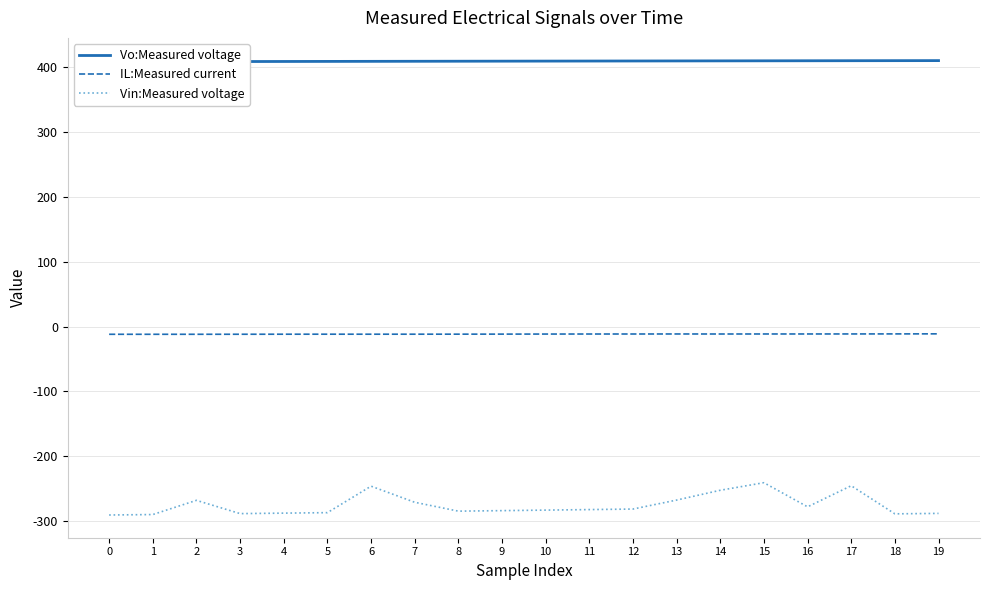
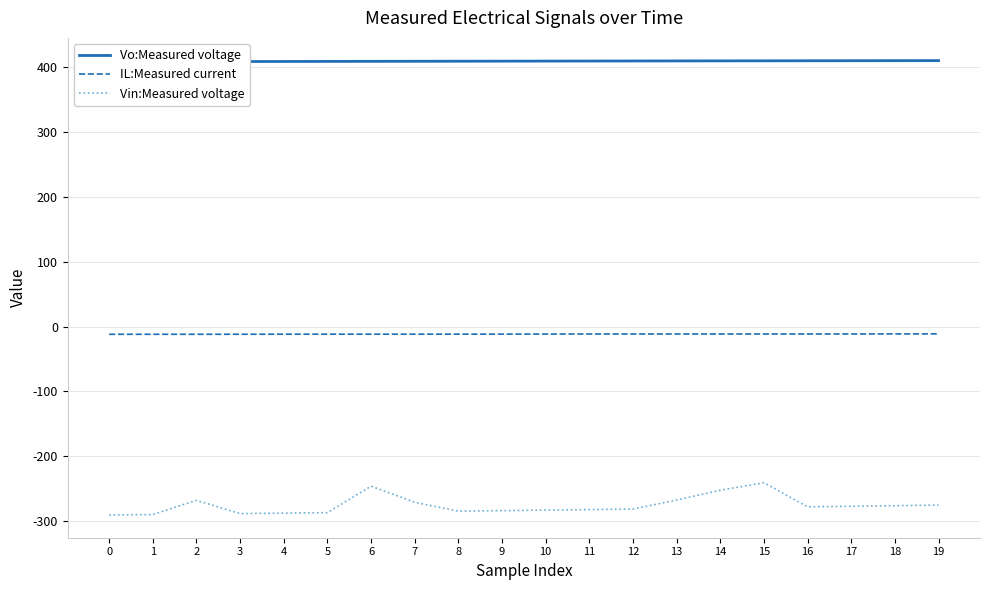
Vin:Measured voltage, 17: -250 -> -280
Vin:Measured voltage, 18: -290 -> -280
Vin:Measured voltage, 19: -290 -> -280
